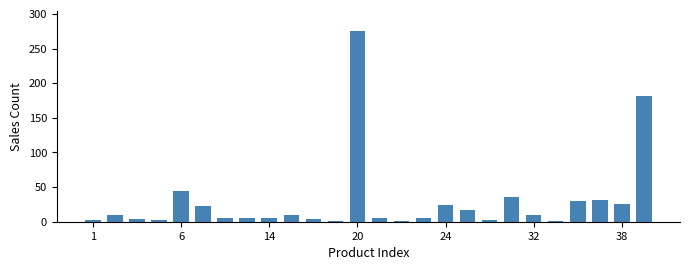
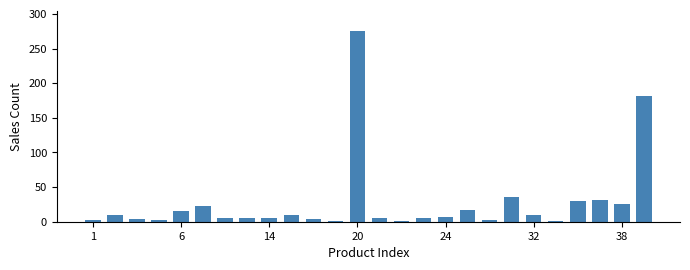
6: 40 -> 20
24: 20 -> 10
